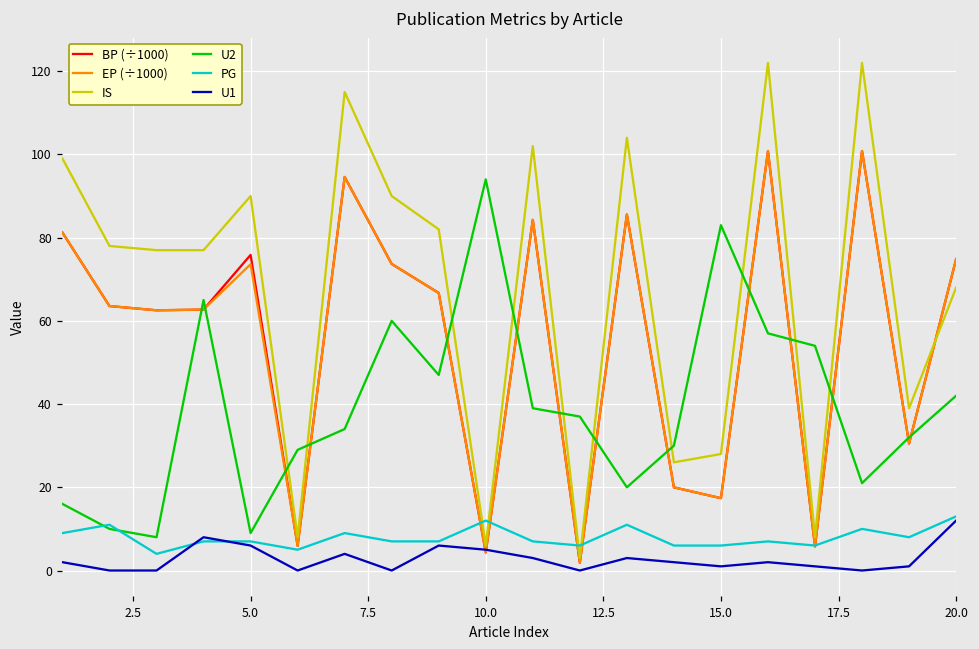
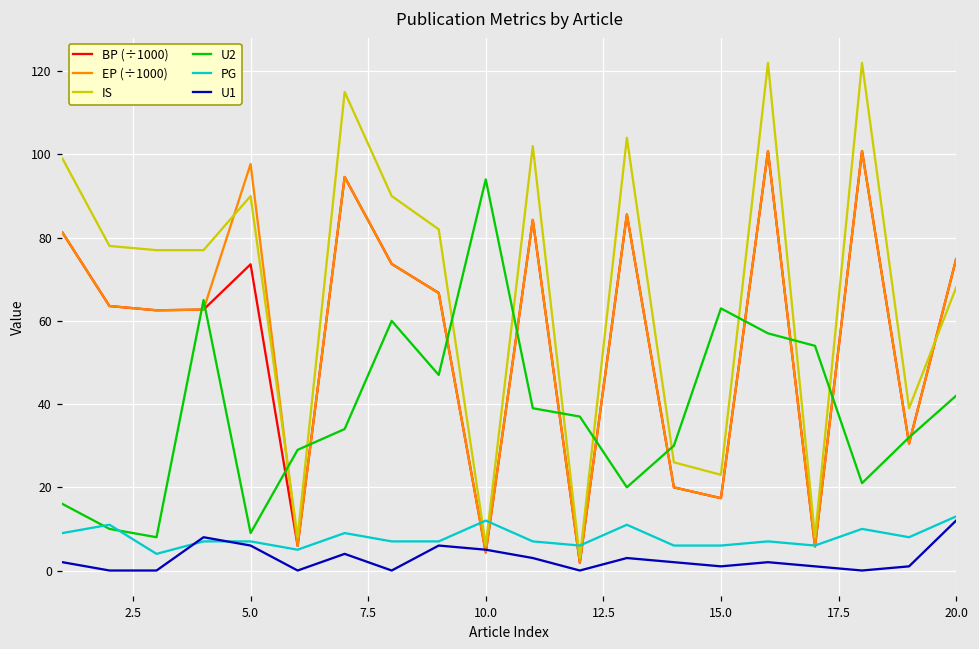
BP (÷1000), 5.0: 76 -> 74
EP (÷1000), 5.0: 74 -> 98
IS, 15.0: 28 -> 23
U2, 15.0: 83 -> 63
